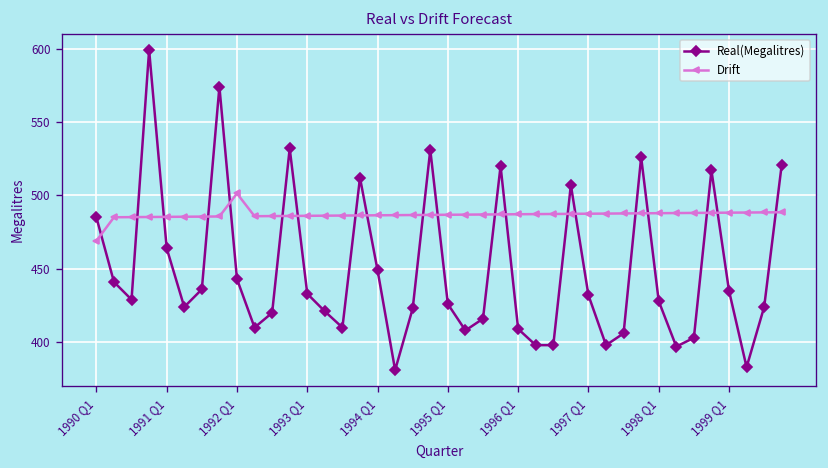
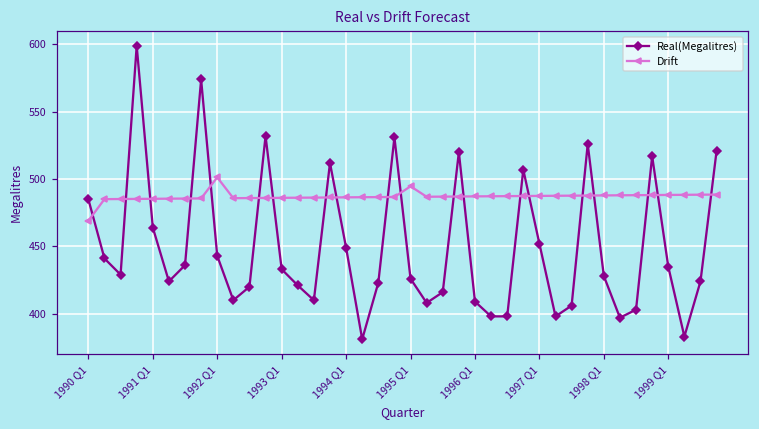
Drift, 1995 Q1: 487 -> 495
Real(Megalitres), 1997 Q1: 432 -> 452
